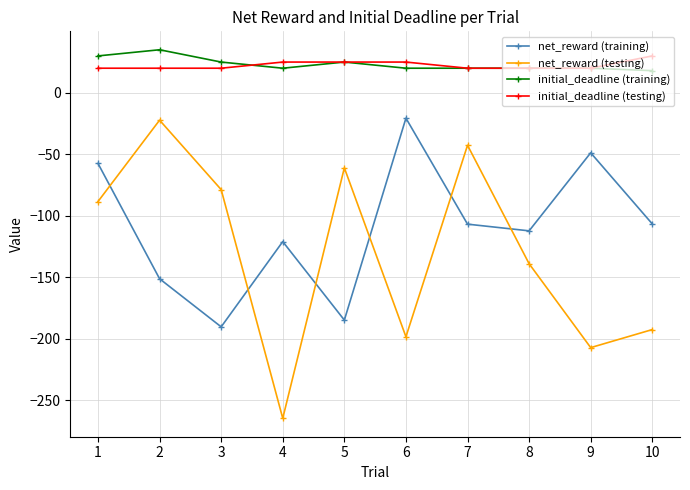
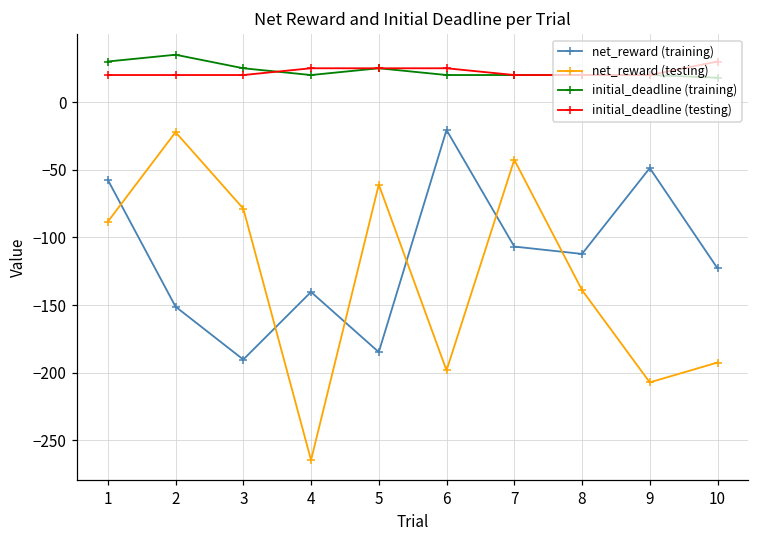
net_reward (training), 4: -121 -> -140
net_reward (training), 10: -107 -> -123
